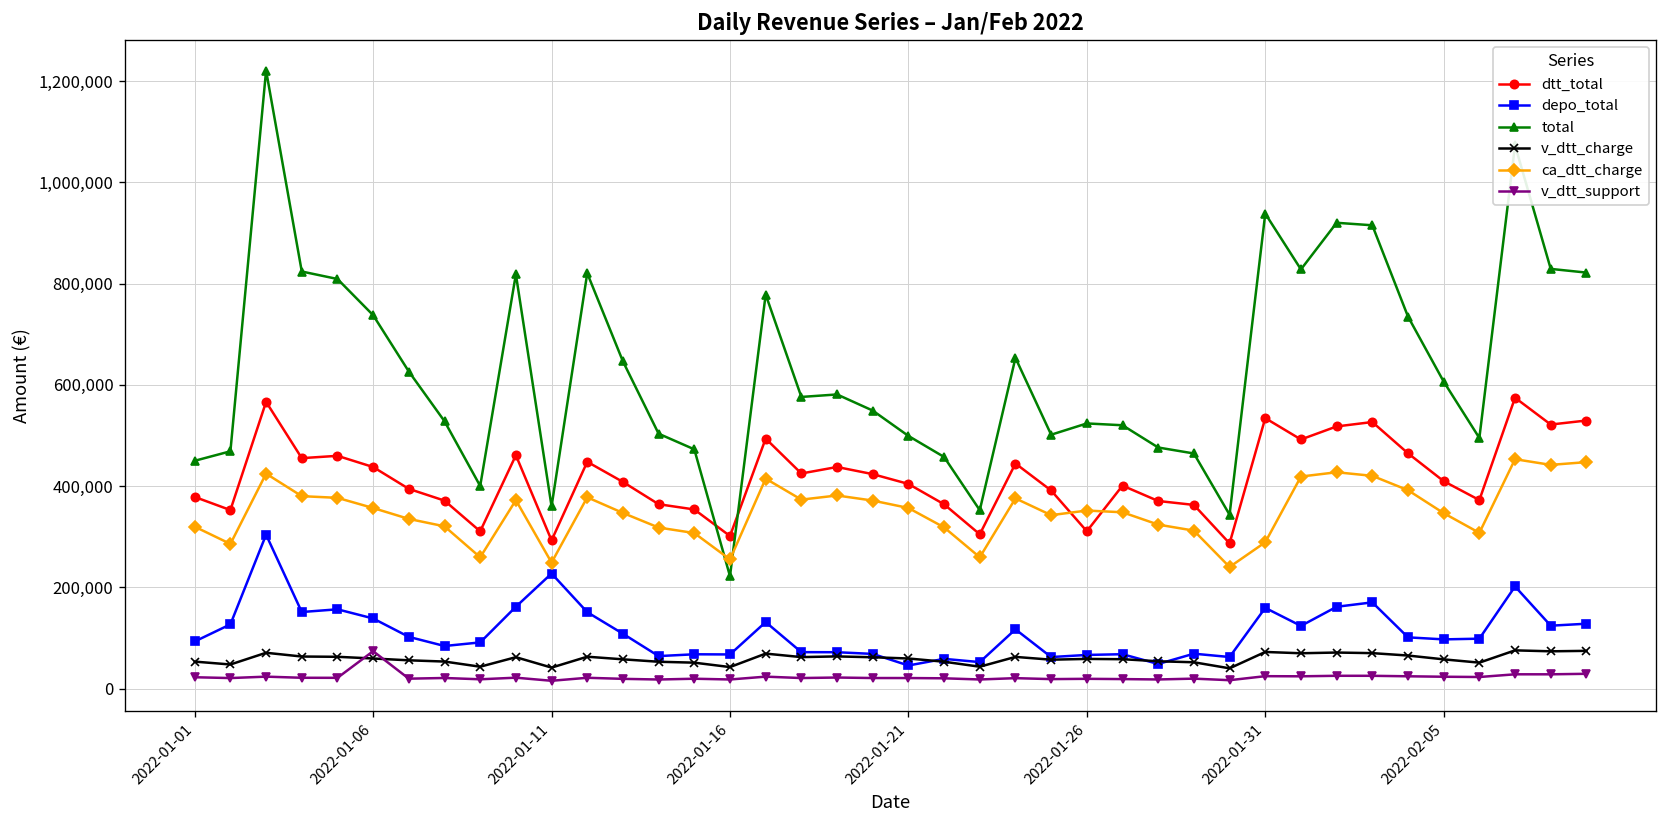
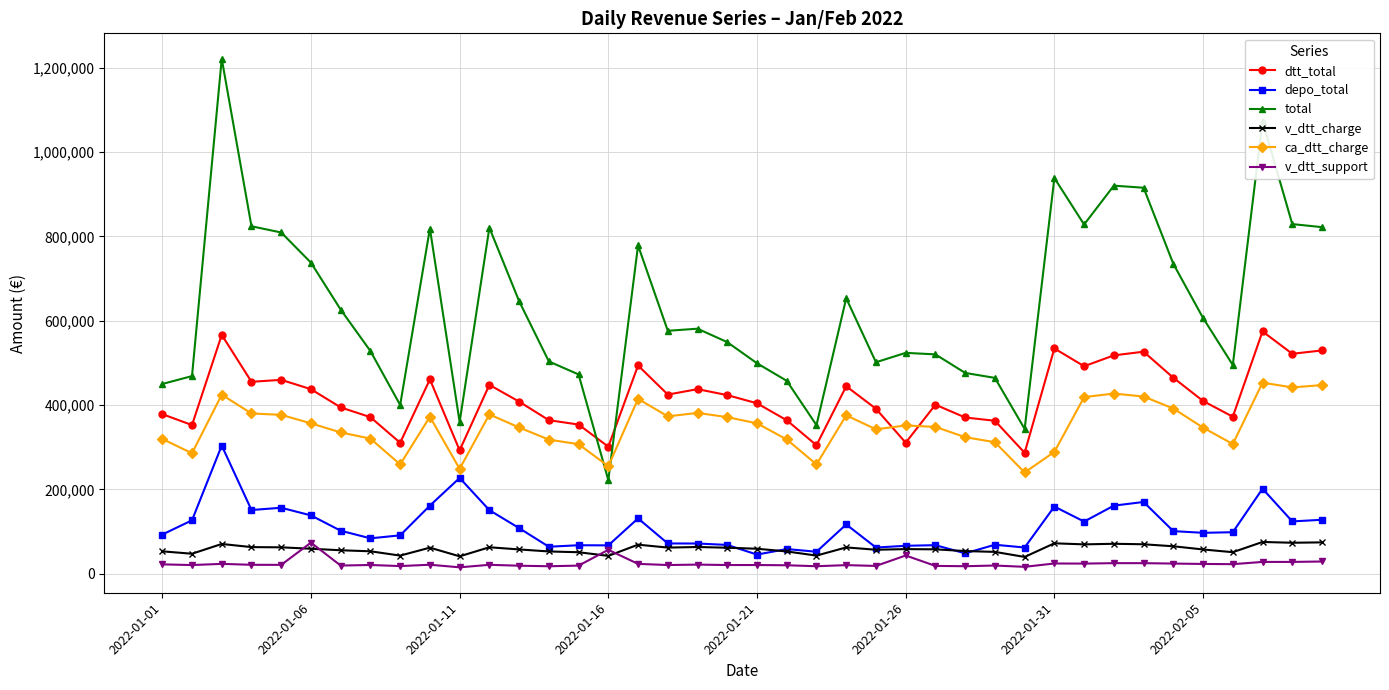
v_dtt_support, 2022-01-16: 20,000 -> 60,000
v_dtt_support, 2022-01-26: 20,000 -> 40,000
